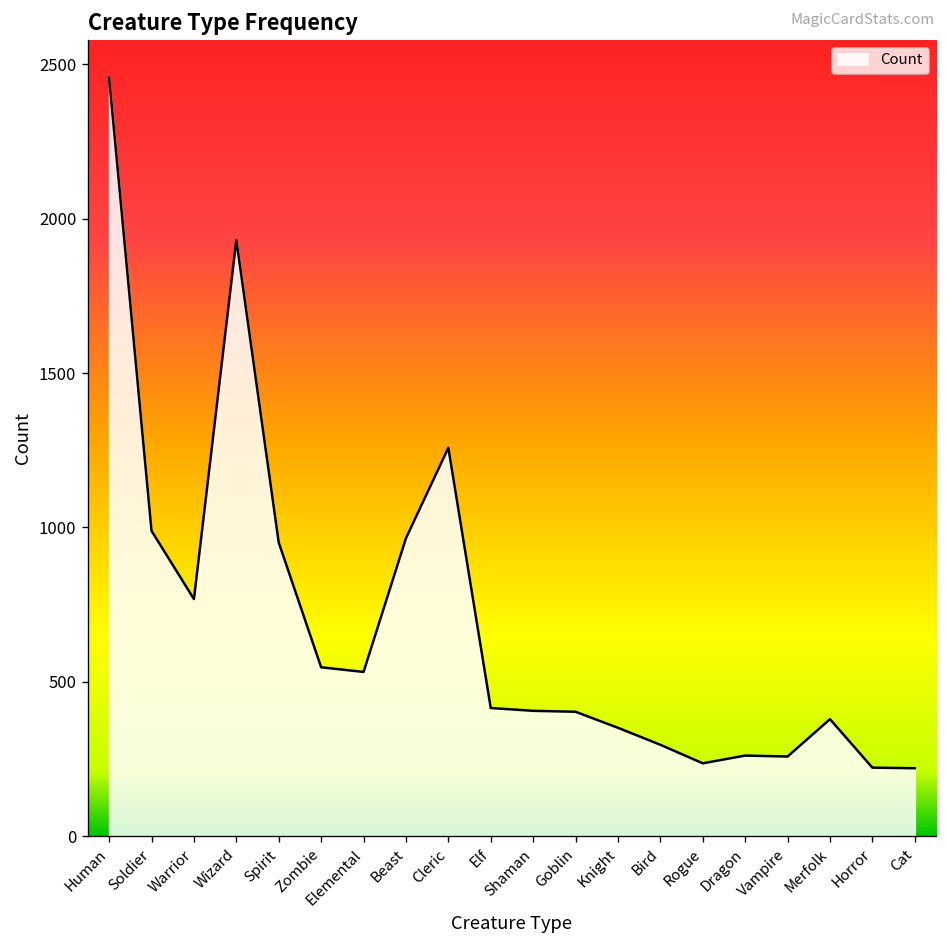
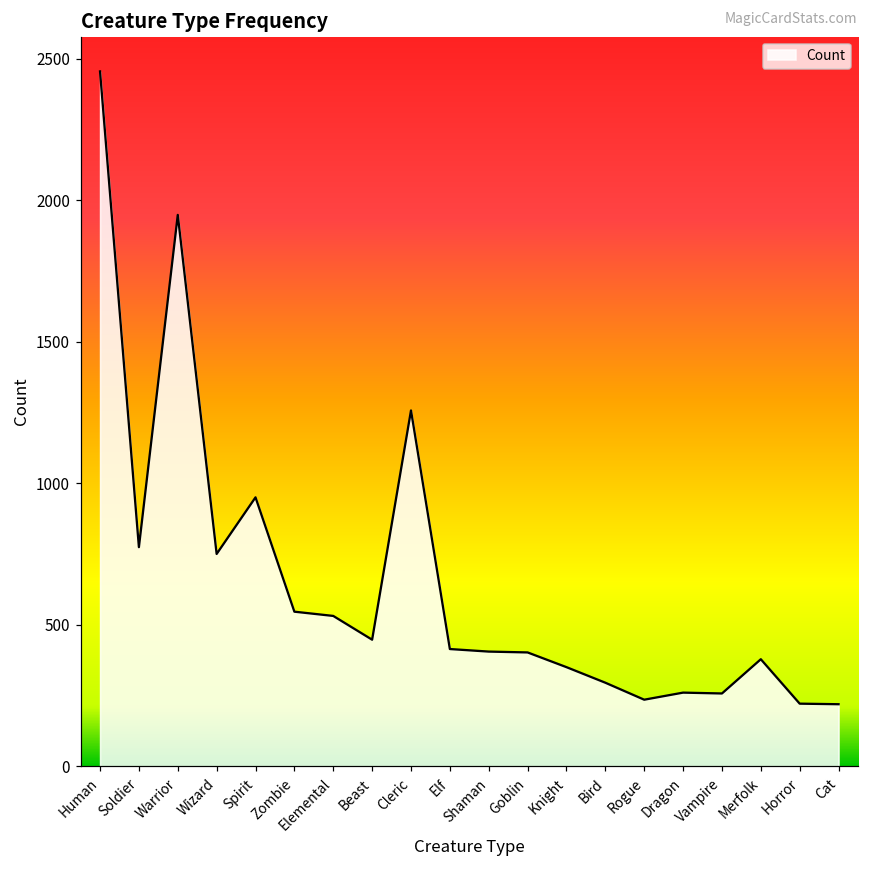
Soldier: 990 -> 780
Warrior: 770 -> 1950
Wizard: 1930 -> 750
Beast: 970 -> 450
